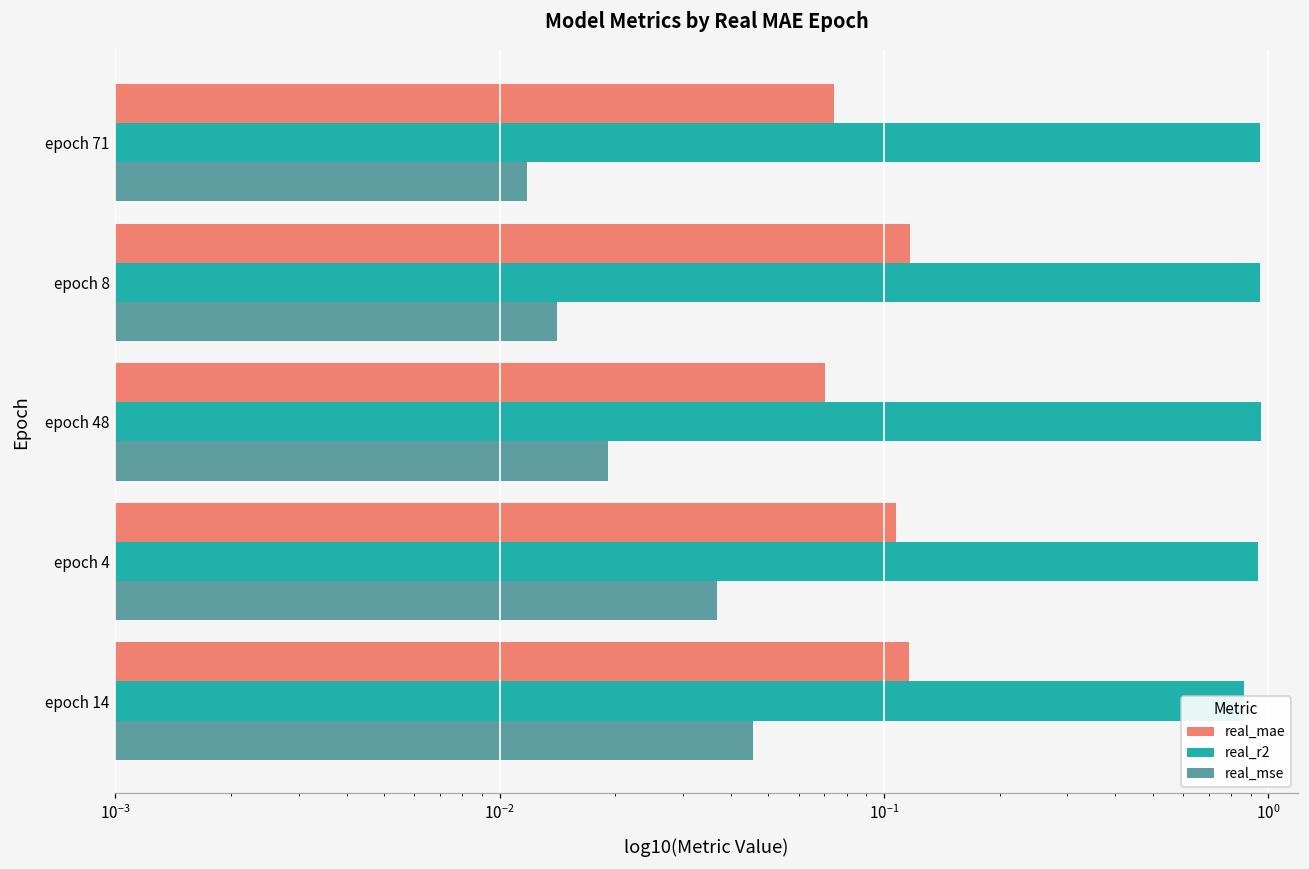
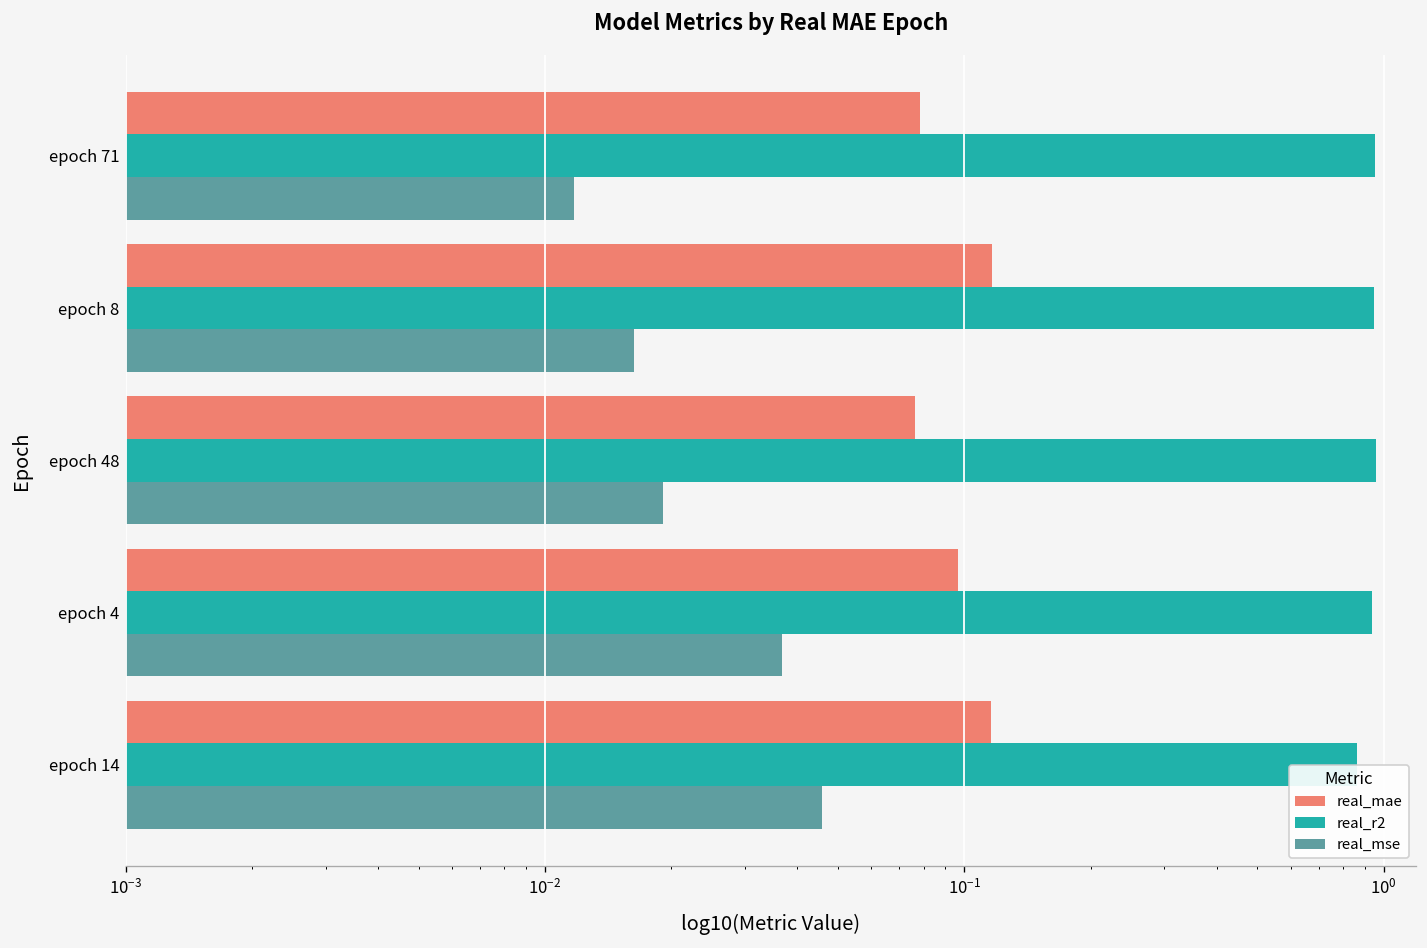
real_mae, epoch 71: 0.074 -> 0.078
real_mse, epoch 8: 0.0141 -> 0.016
real_mae, epoch 48: 0.070 -> 0.076
real_mae, epoch 4: 0.107 -> 0.097
